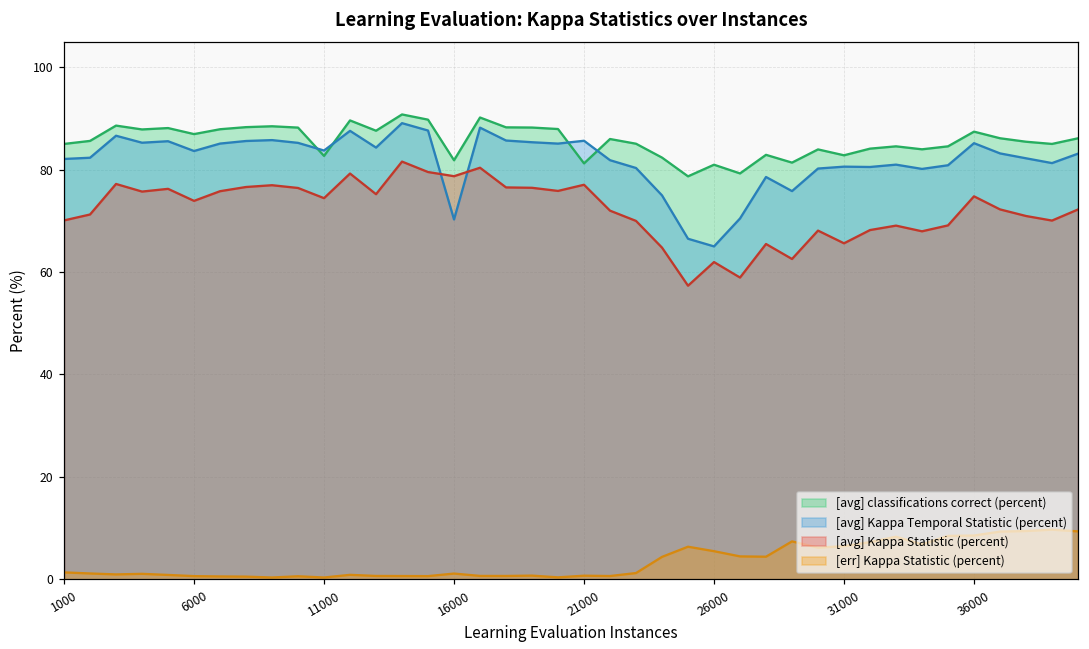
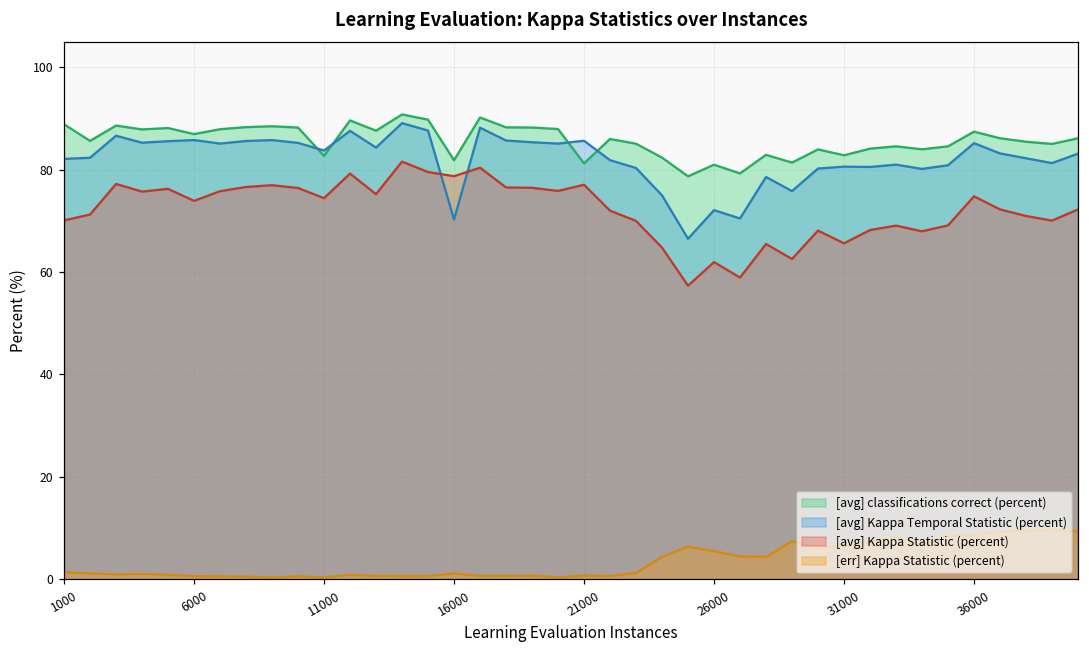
[avg] classifications correct (percent), 1000: 85 -> 89
[avg] Kappa Temporal Statistic (percent), 6000: 84 -> 86
[avg] Kappa Temporal Statistic (percent), 26000: 65 -> 72
